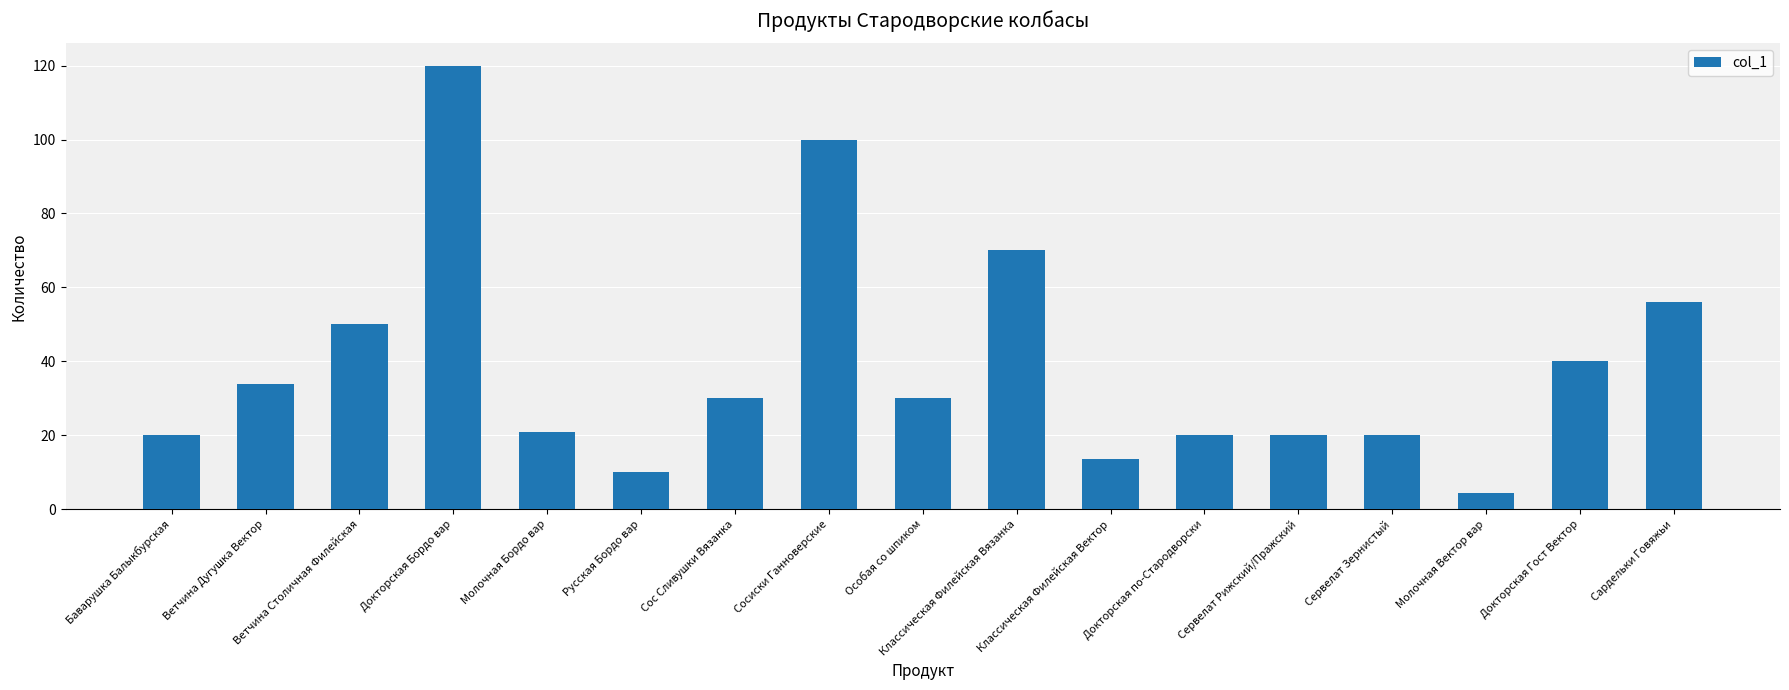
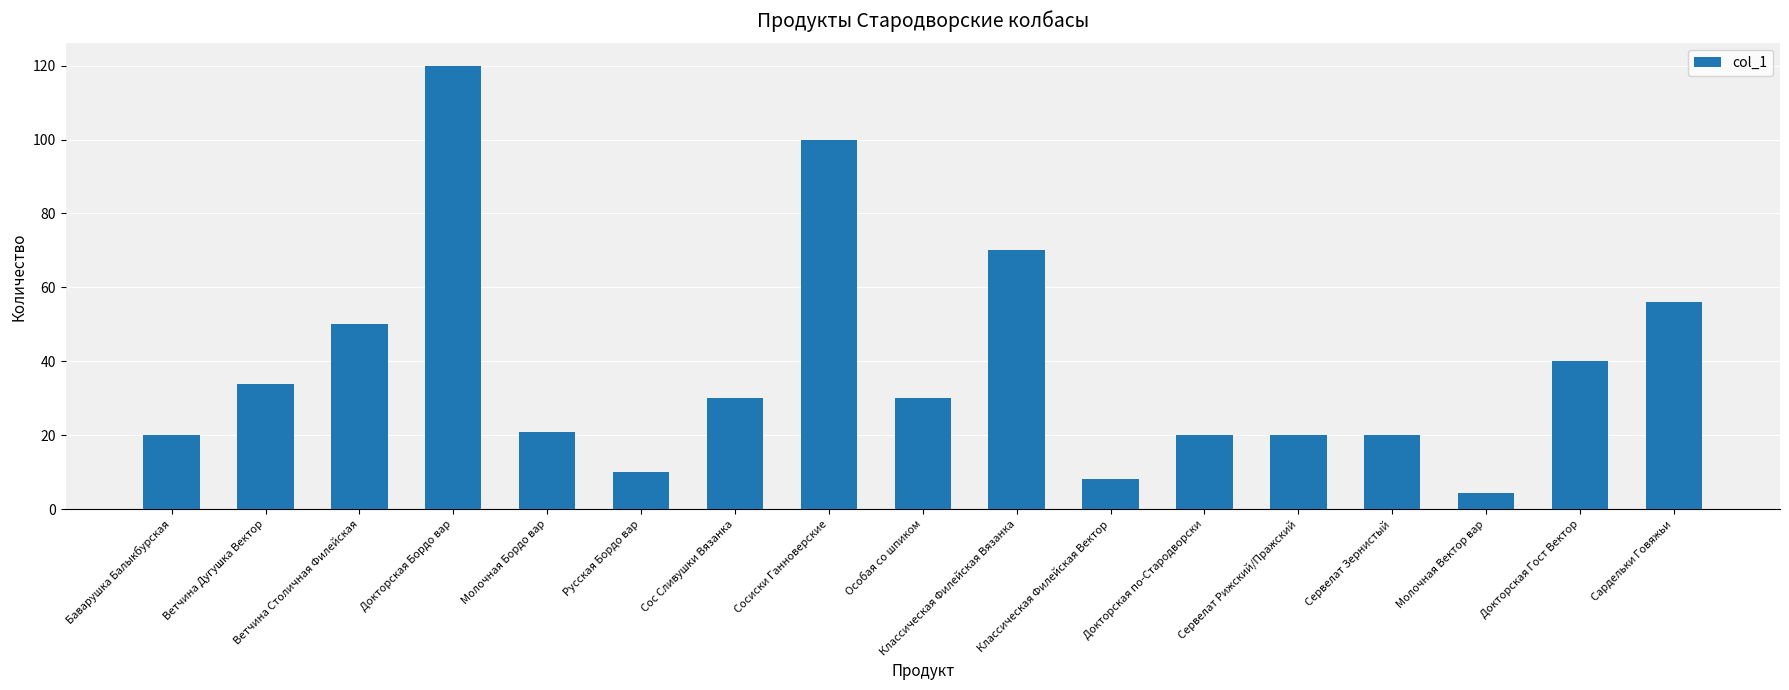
Классическая Филейская Вектор: 14 -> 8
